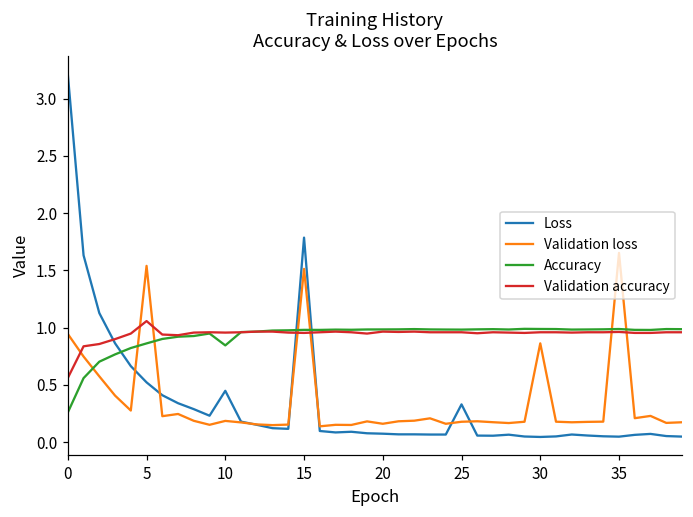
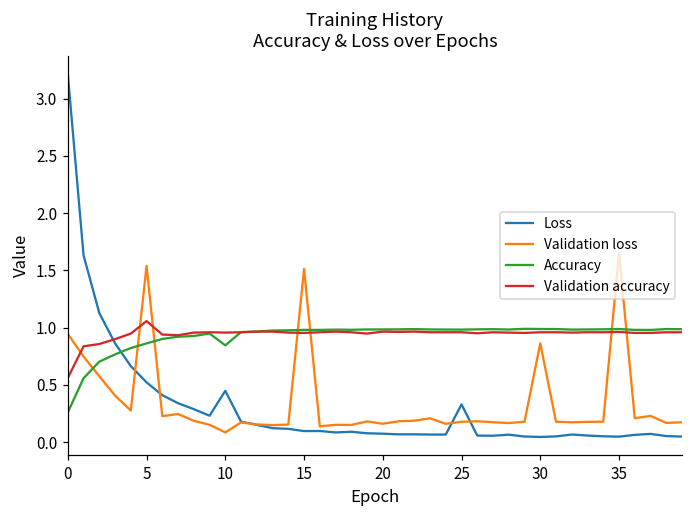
Validation loss, 10: 0.19 -> 0.09
Loss, 15: 1.79 -> 0.10
